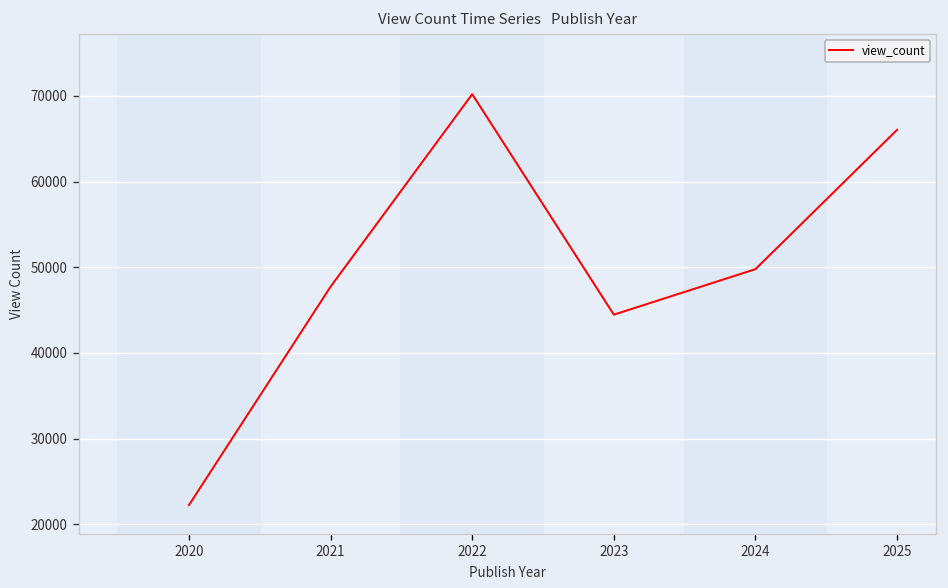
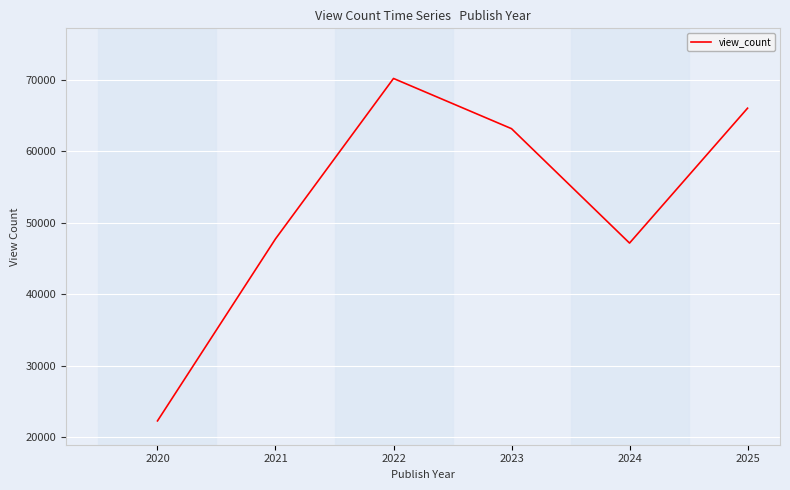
2023: 44000 -> 63000
2024: 50000 -> 47000
